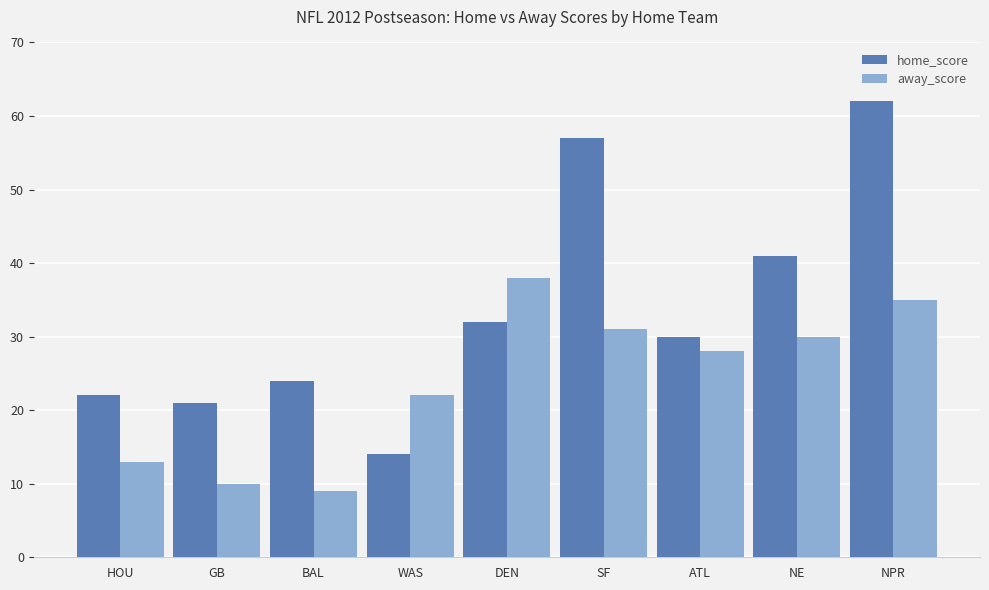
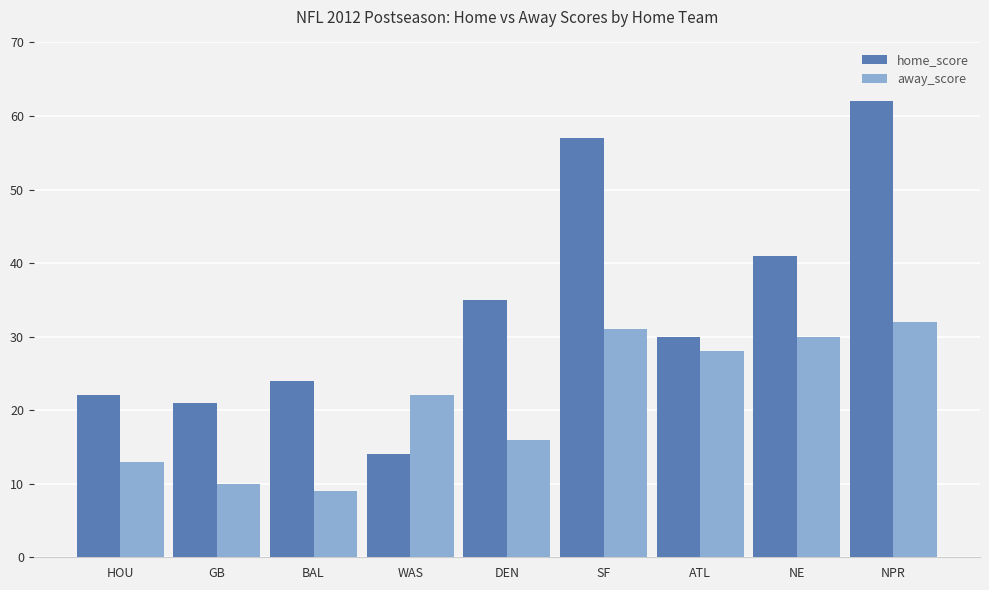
home_score, DEN: 32 -> 35
away_score, DEN: 38 -> 16
away_score, NPR: 35 -> 32
